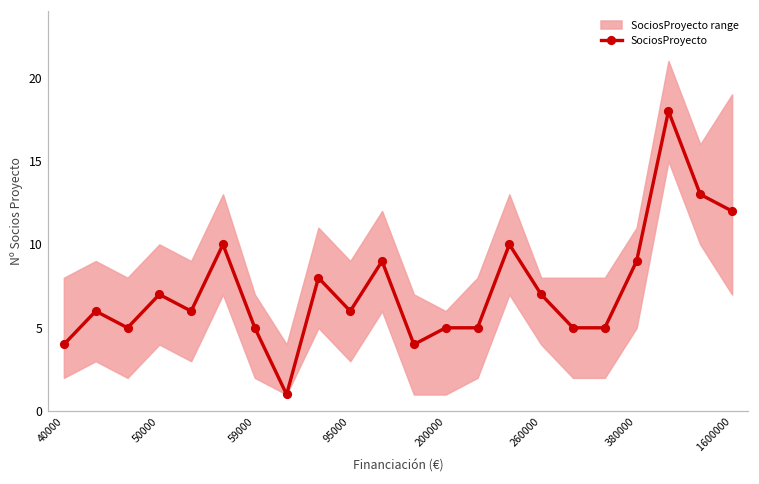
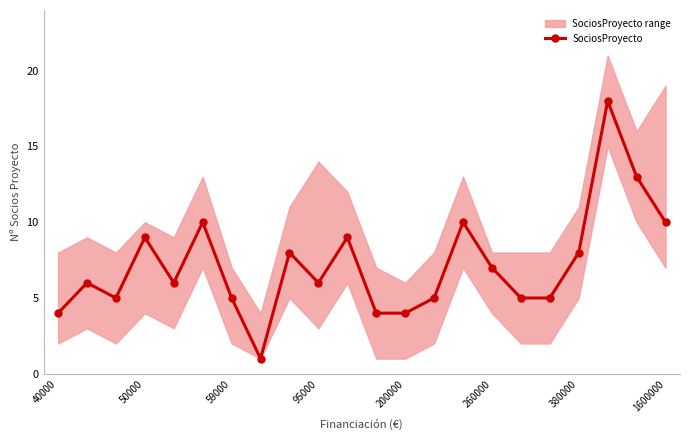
SociosProyecto, 50000: 7 -> 9
SociosProyecto range, 95000: 9 -> 14
SociosProyecto, 200000: 5 -> 4
SociosProyecto, 380000: 9 -> 8
SociosProyecto, 1600000: 12 -> 10
